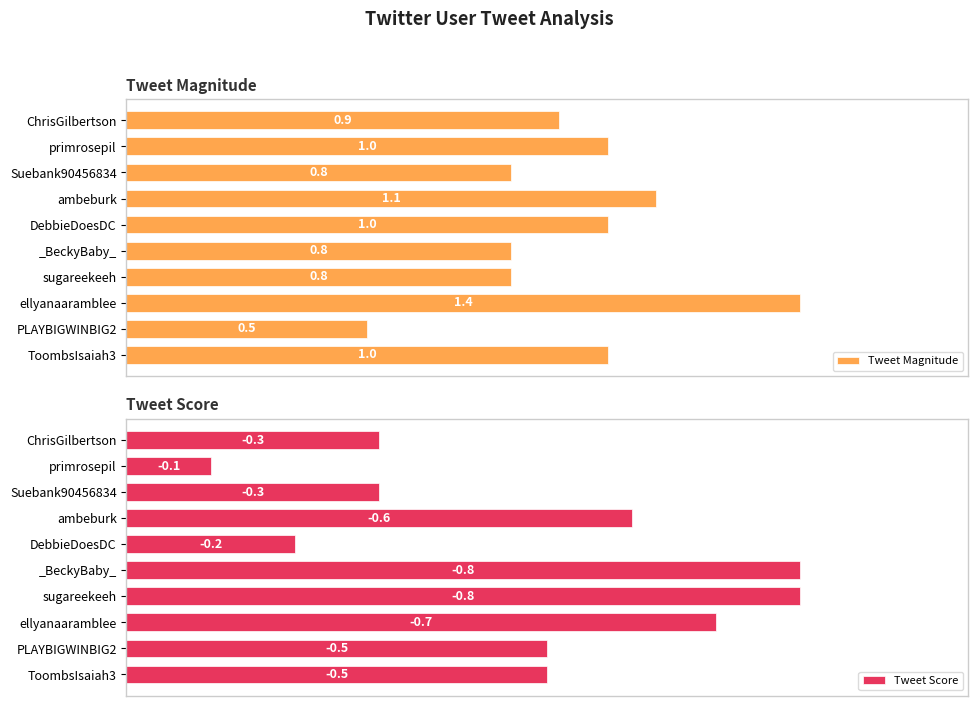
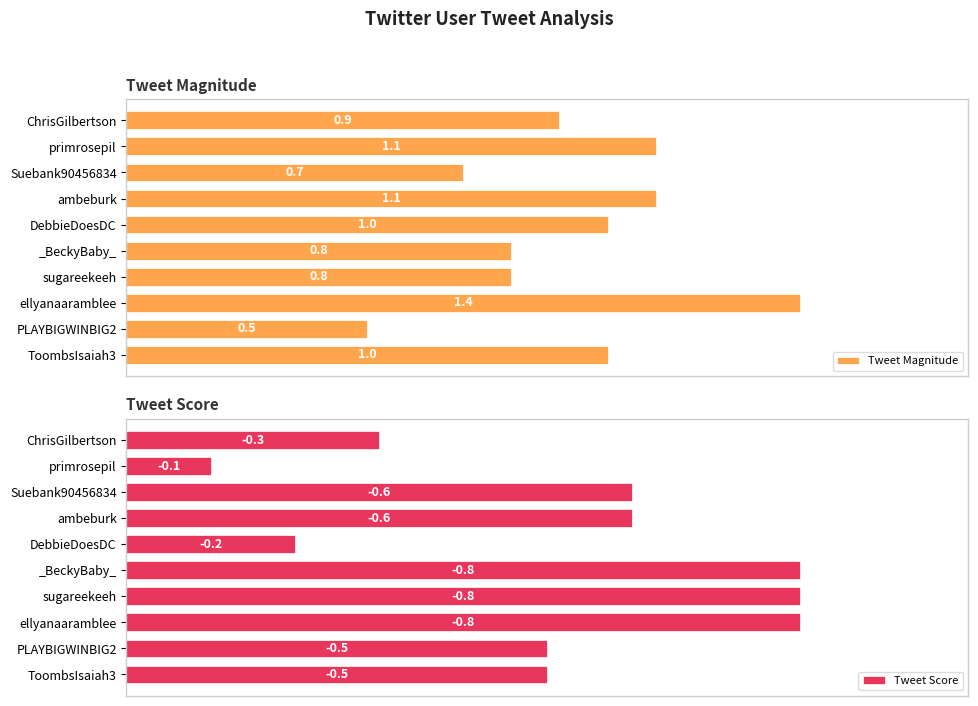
Tweet Magnitude, primrosepil: 1.0 -> 1.1
Tweet Magnitude, Suebank90456834: 0.8 -> 0.7
Tweet Score, Suebank90456834: -0.3 -> -0.6
Tweet Score, ellyanaaramblee: -0.7 -> -0.8
